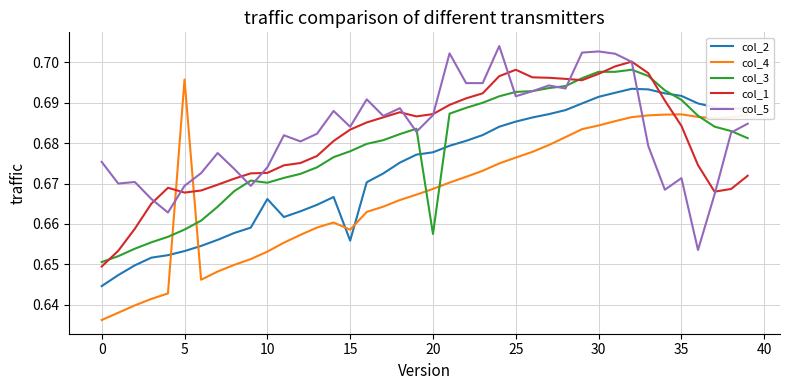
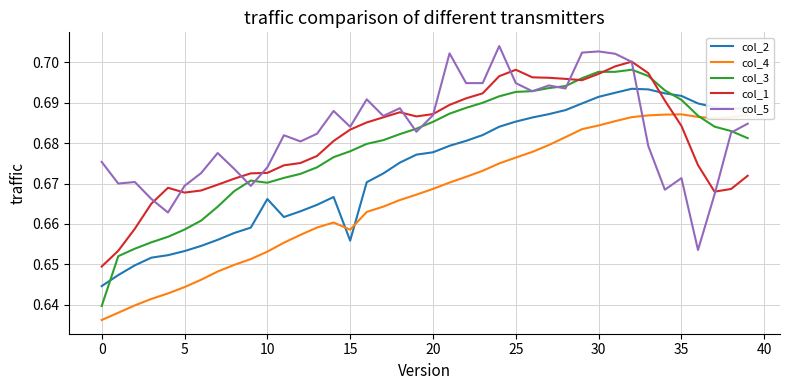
col_3, 0: 0.651 -> 0.640
col_4, 5: 0.696 -> 0.644
col_3, 20: 0.658 -> 0.685
col_5, 25: 0.692 -> 0.695
